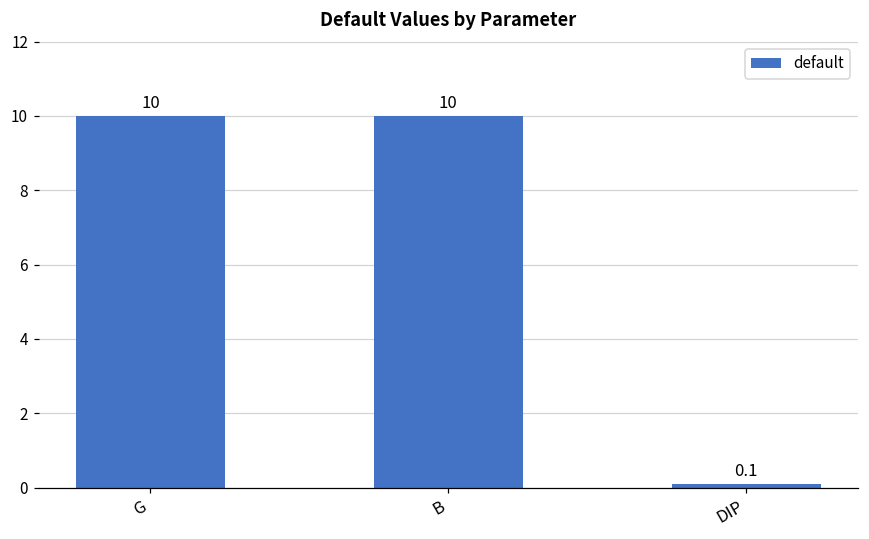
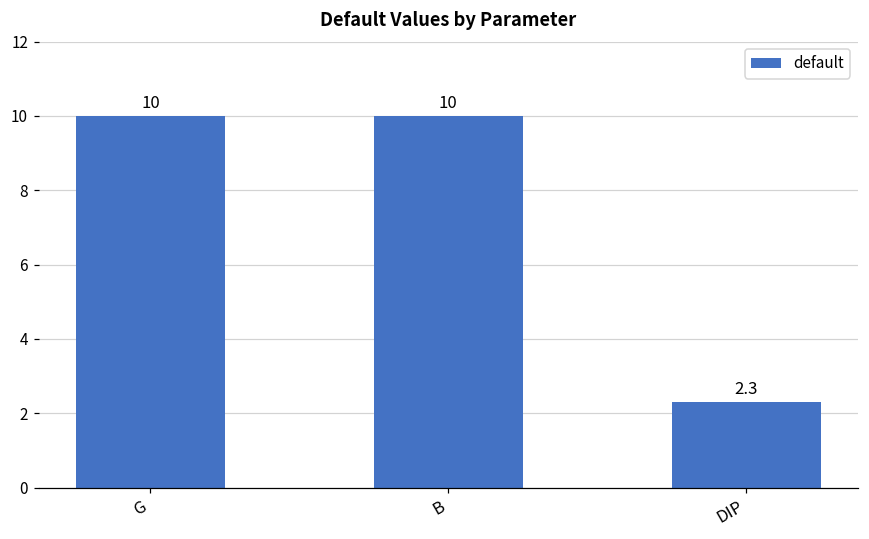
DIP: 0.1 -> 2.3
